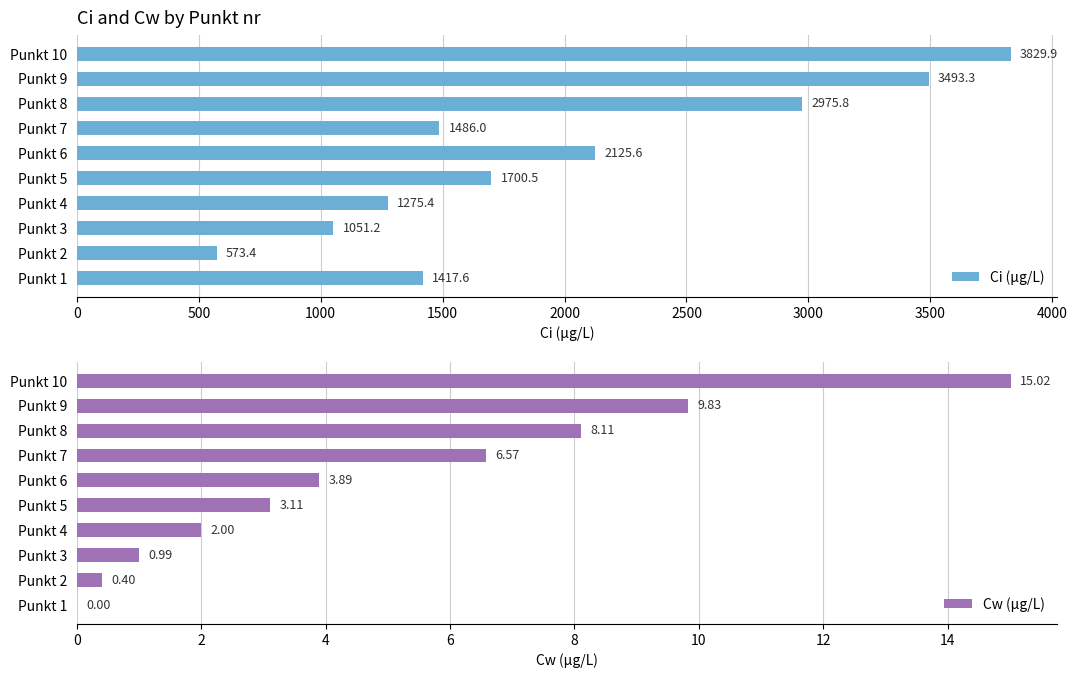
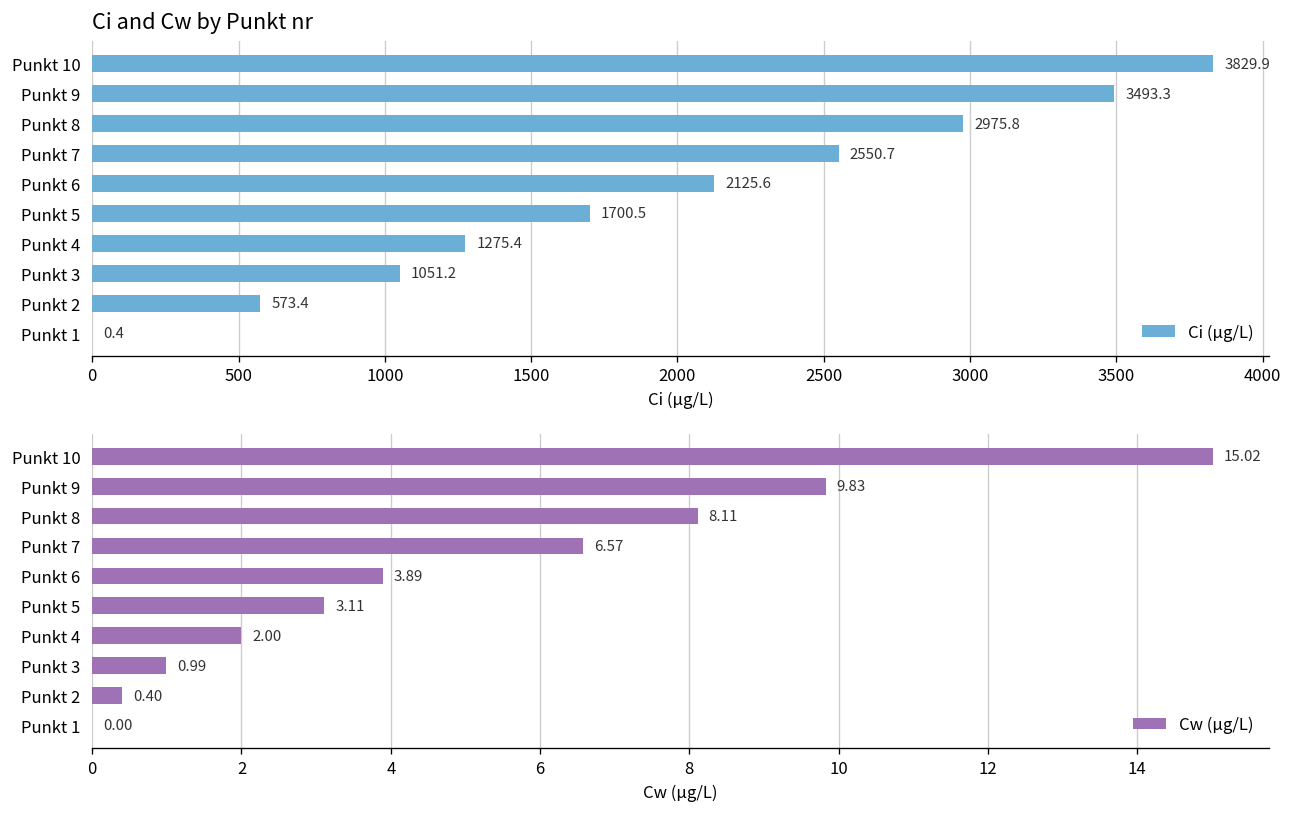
Ci and Cw by Punkt nr, Punkt 7: 1486.0 -> 2550.7
Ci and Cw by Punkt nr, Punkt 1: 1417.6 -> 0.4
